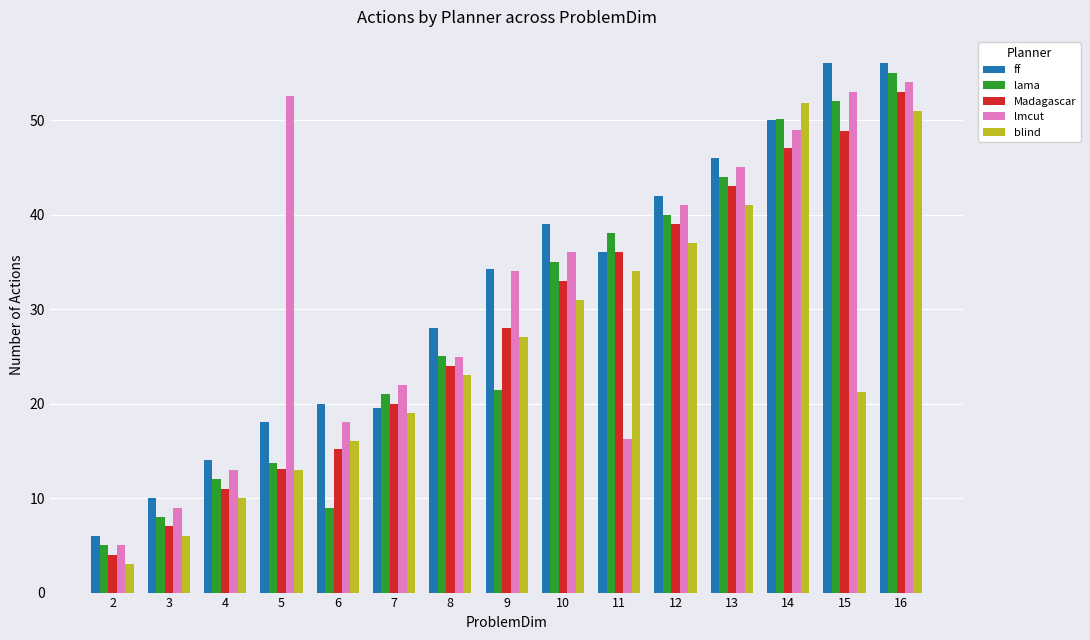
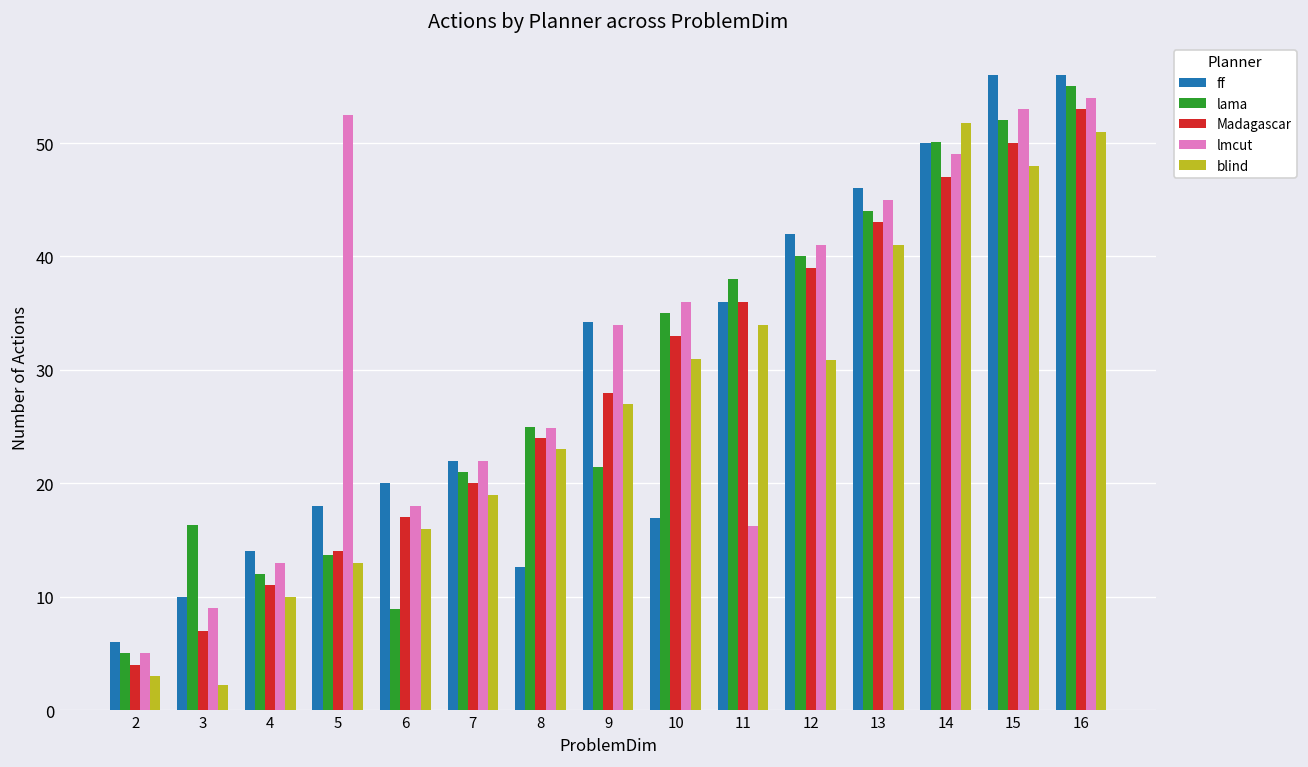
lama, 3: 8 -> 16
blind, 3: 6 -> 2
Madagascar, 5: 13 -> 14
Madagascar, 6: 15 -> 17
ff, 7: 20 -> 22
ff, 8: 28 -> 13
ff, 10: 39 -> 17
blind, 12: 37 -> 31
Madagascar, 15: 49 -> 50
blind, 15: 21 -> 48
